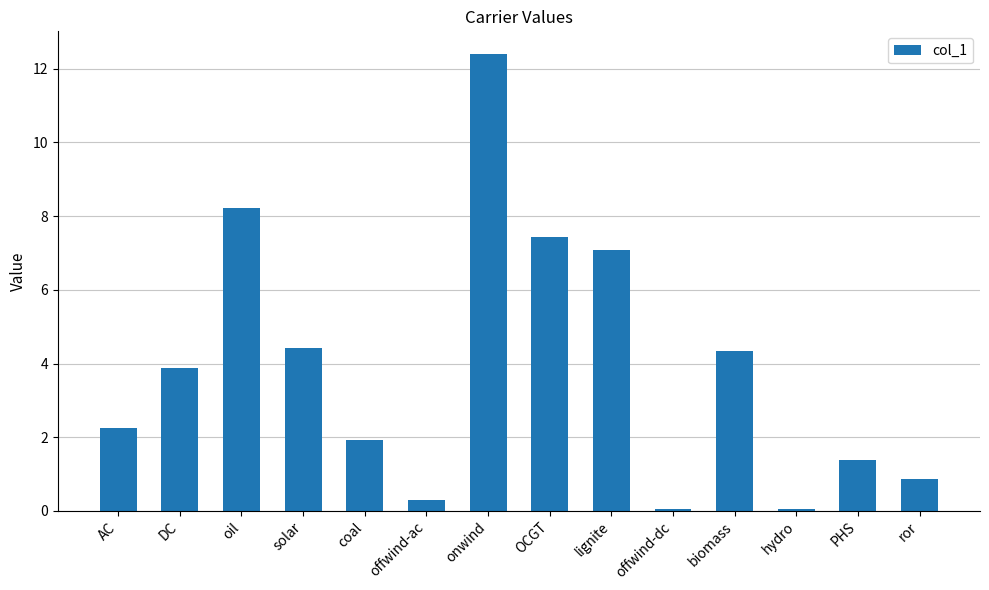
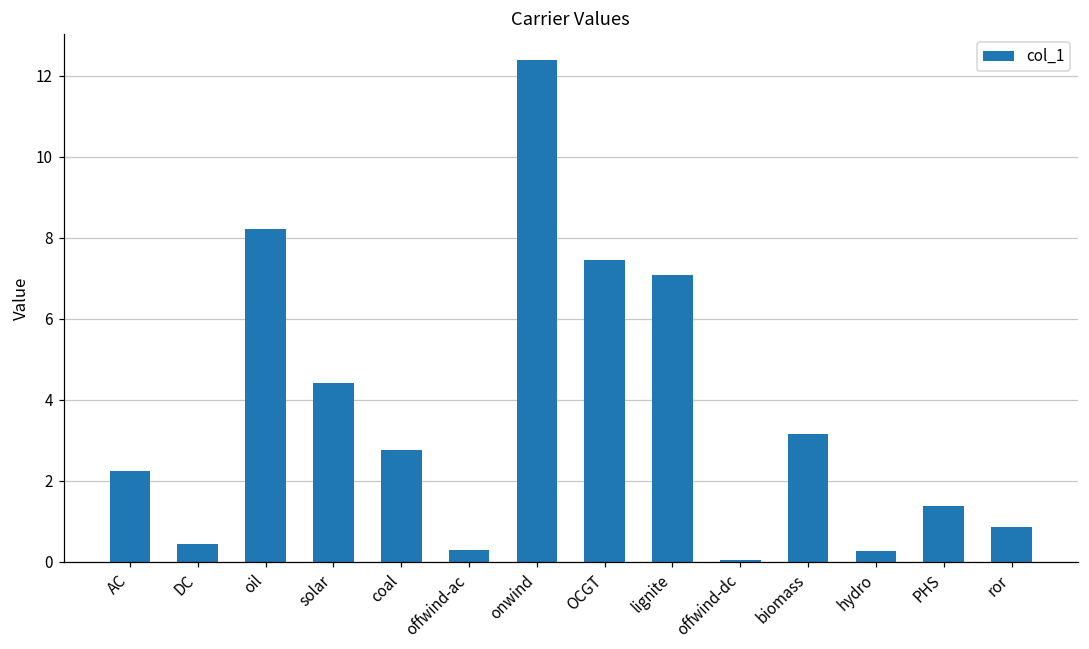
DC: 3.9 -> 0.4
coal: 1.9 -> 2.8
biomass: 4.3 -> 3.2
hydro: 0.1 -> 0.3
